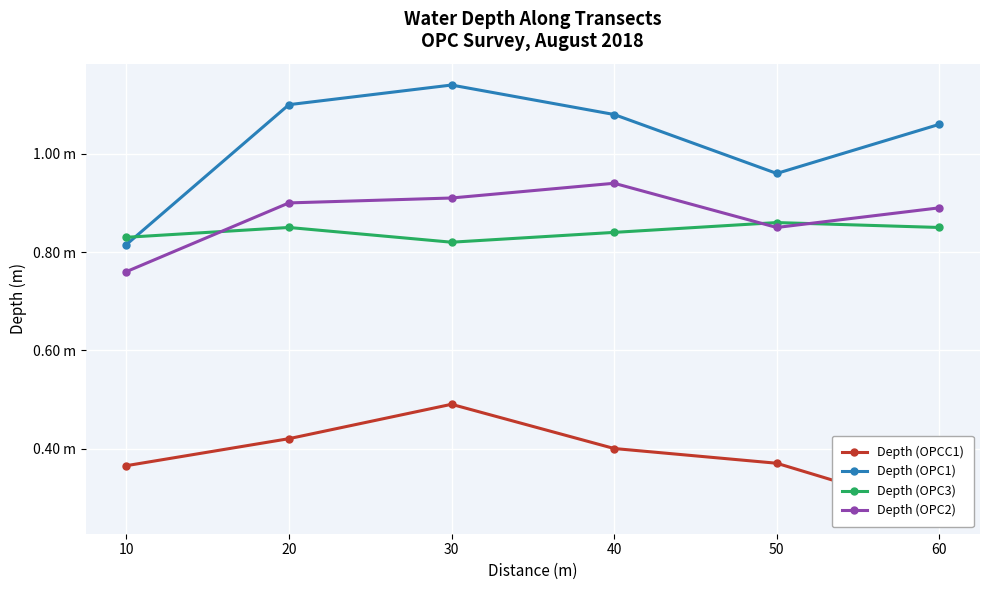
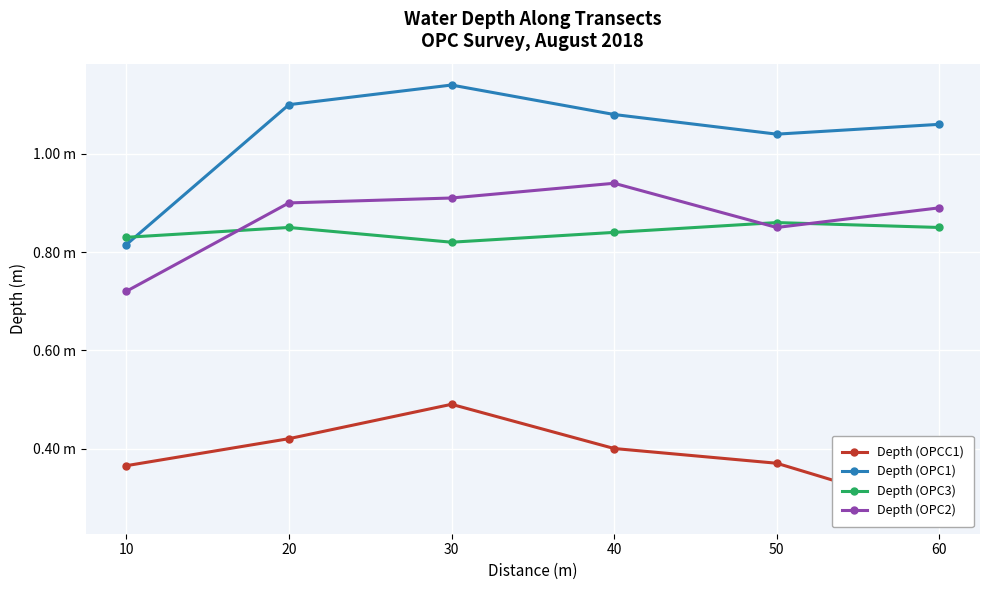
Depth (OPC2), 10: 0.76 m -> 0.72 m
Depth (OPC1), 50: 0.96 m -> 1.04 m
